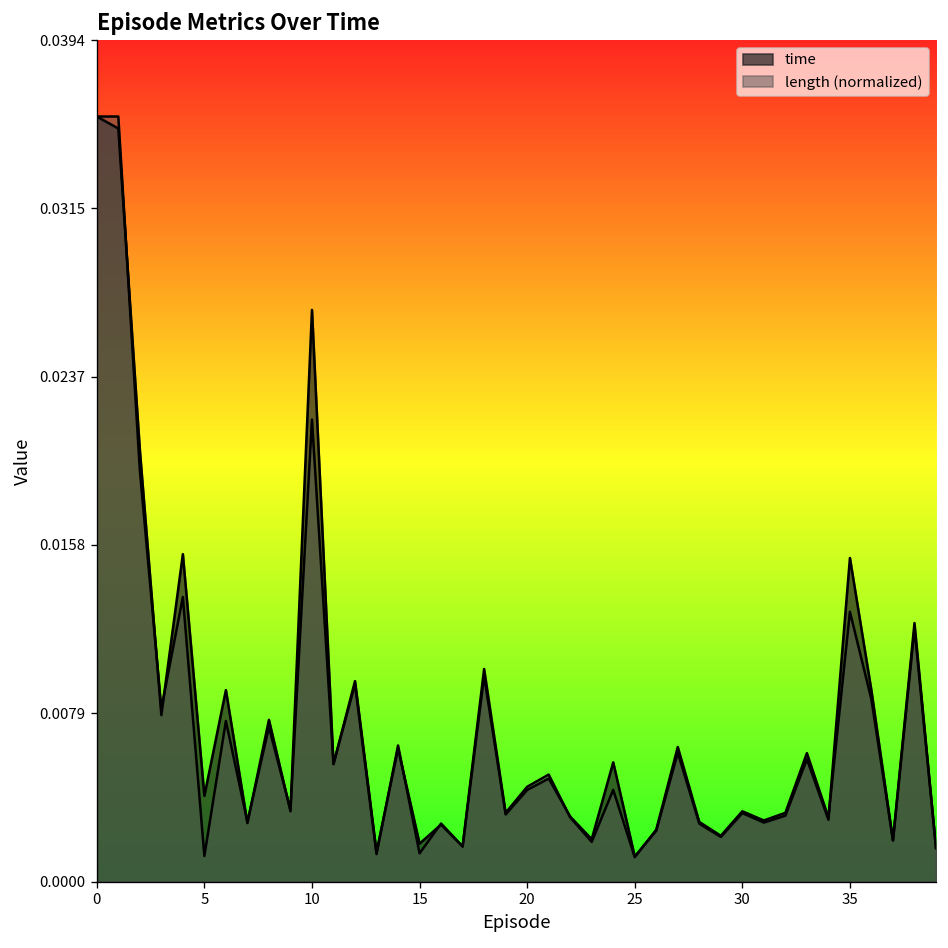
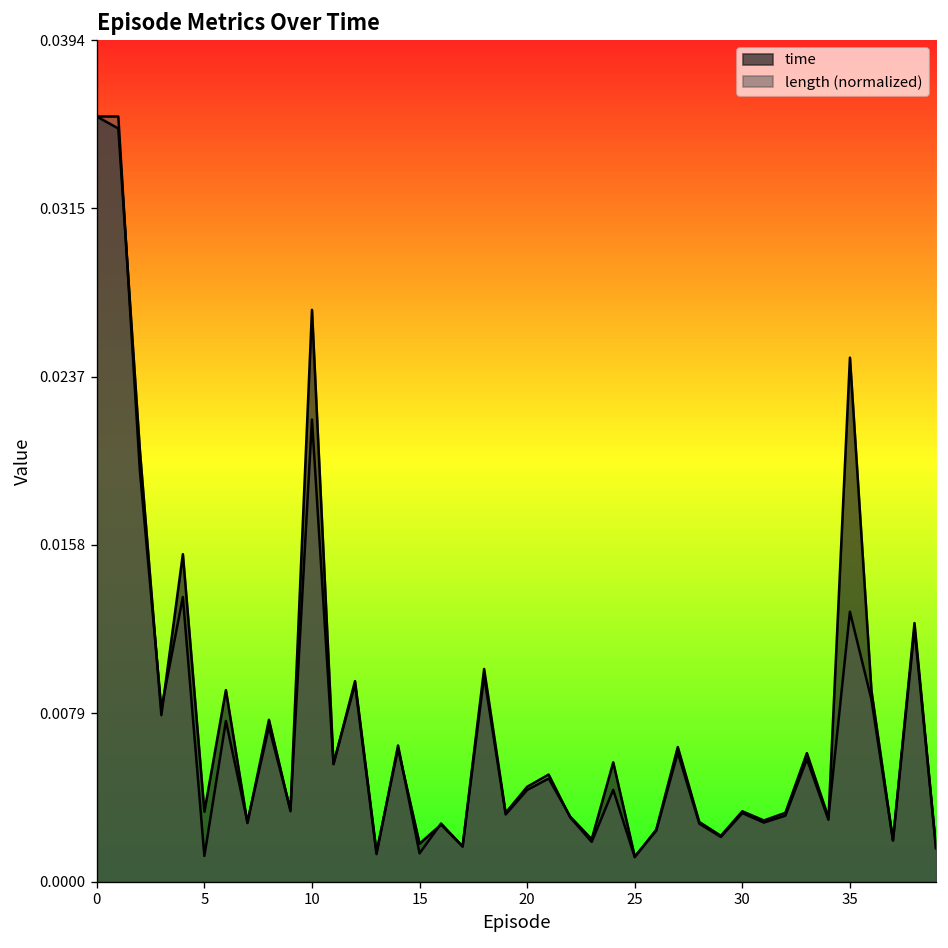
time, 5: 0.0040 -> 0.0033
time, 35: 0.0152 -> 0.0245
